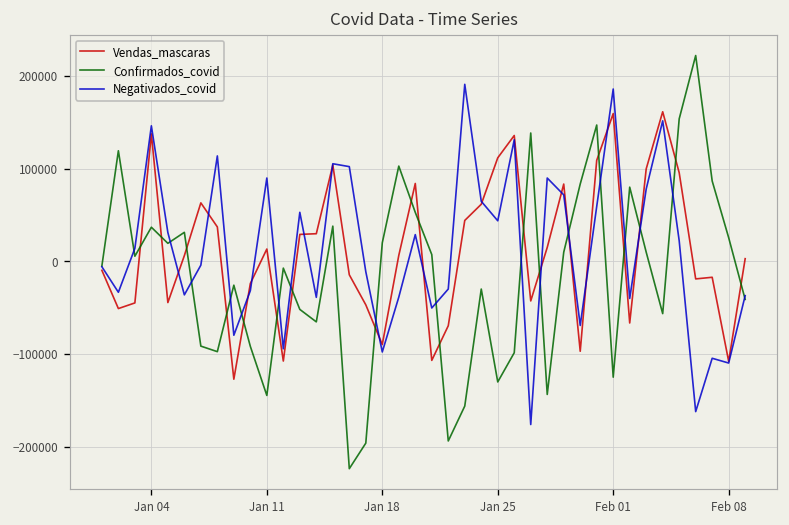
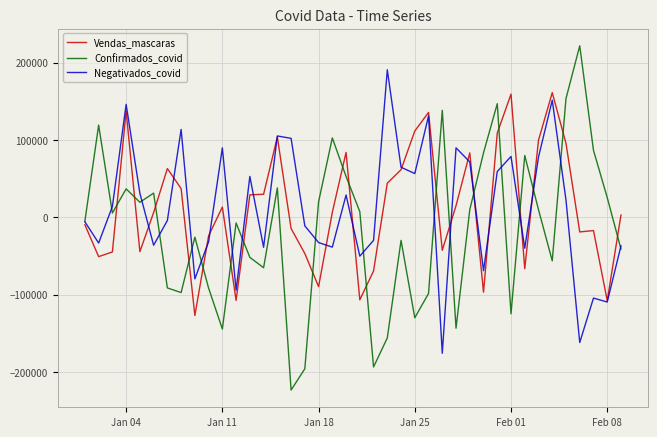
Negativados_covid, Jan 18: -100000 -> -30000
Negativados_covid, Jan 25: 40000 -> 60000
Negativados_covid, Feb 01: 190000 -> 80000
